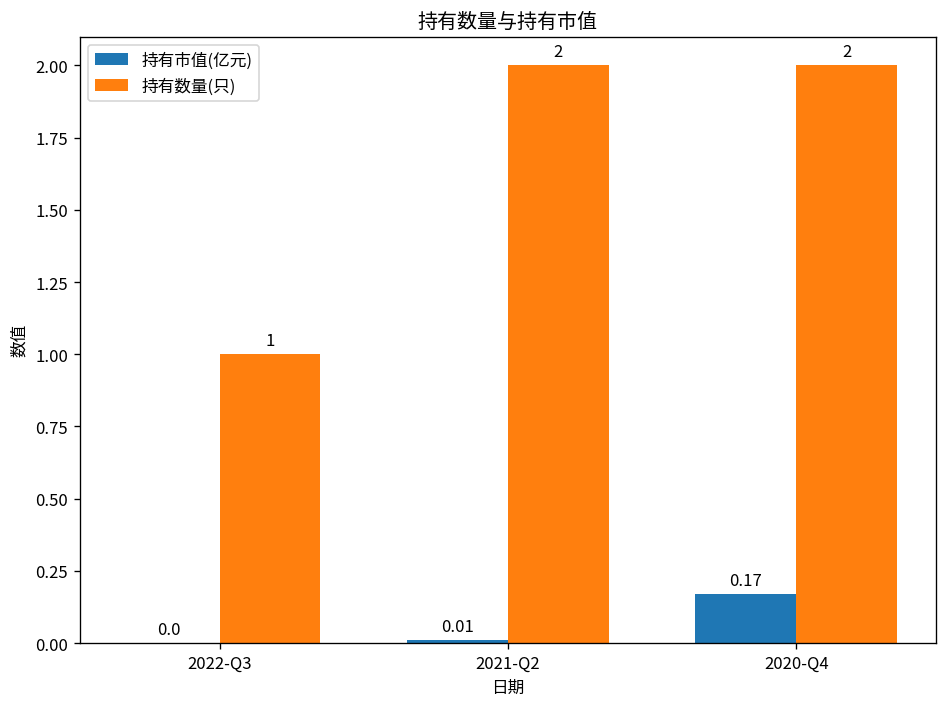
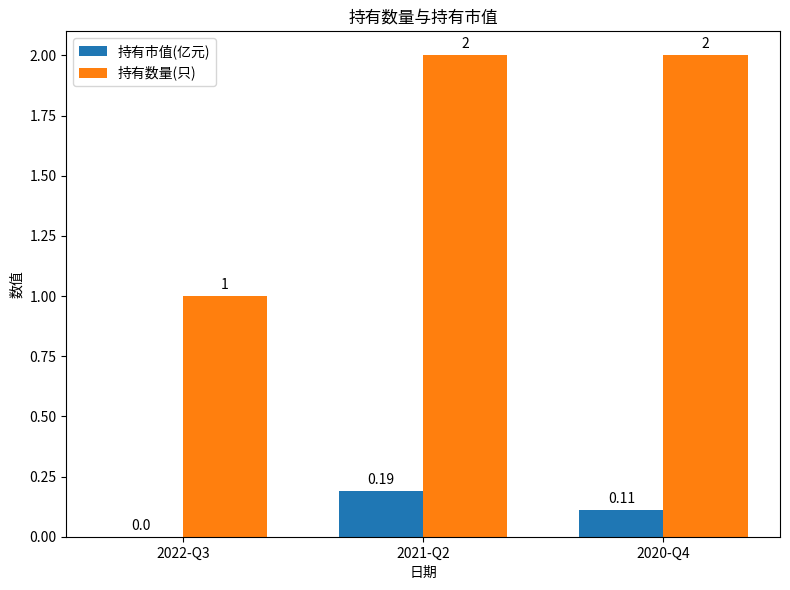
持有市值(亿元), 2021-Q2: 0.01 -> 0.19
持有市值(亿元), 2020-Q4: 0.17 -> 0.11
